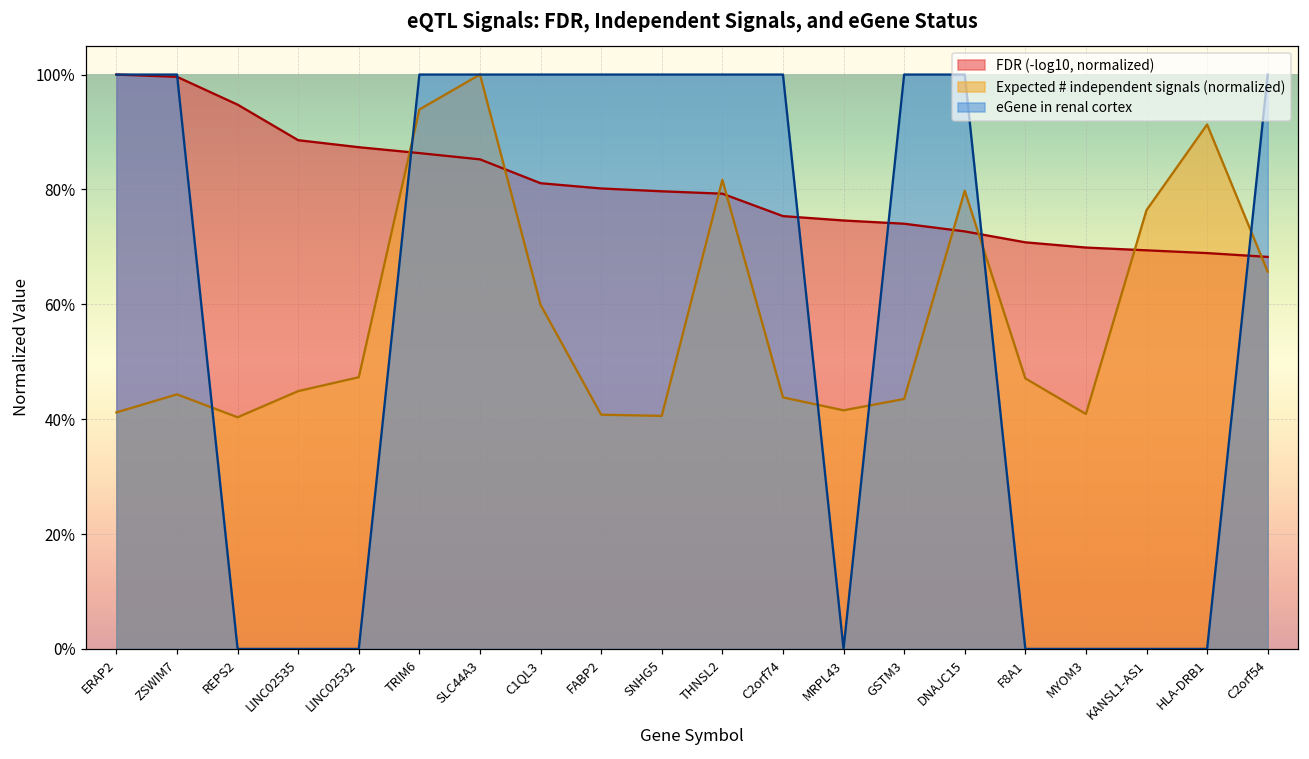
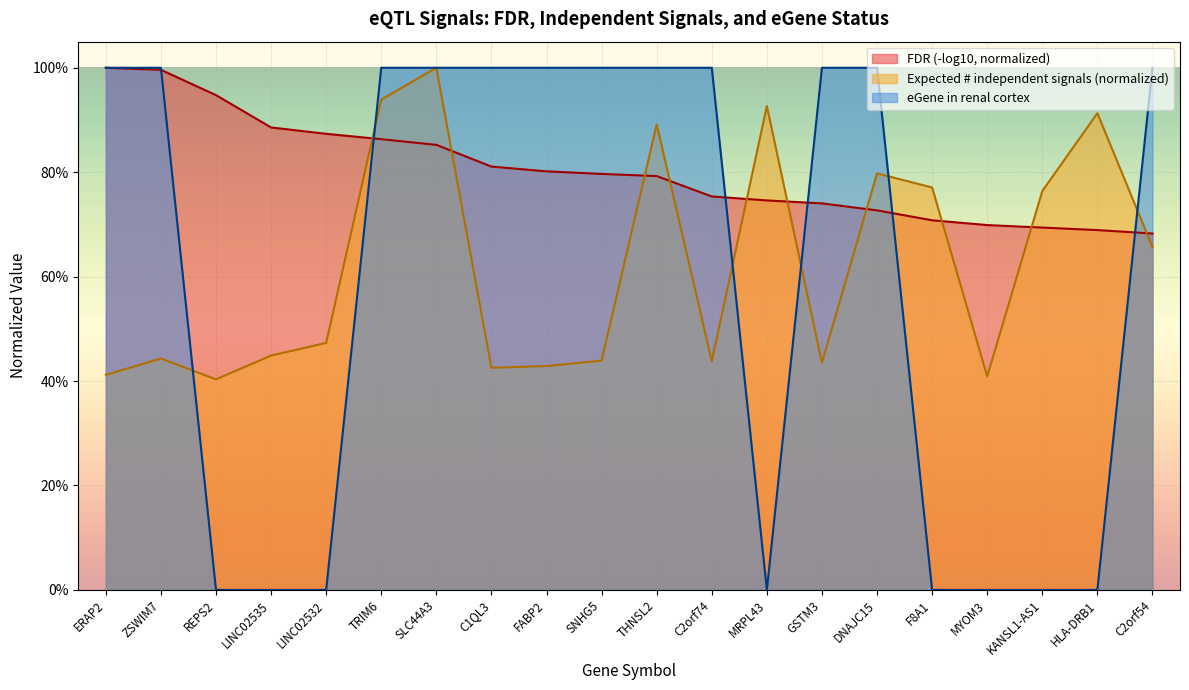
Expected # independent signals (normalized), C1QL3: 60% -> 43%
Expected # independent signals (normalized), FABP2: 41% -> 43%
Expected # independent signals (normalized), SNHG5: 41% -> 44%
Expected # independent signals (normalized), THNSL2: 82% -> 89%
Expected # independent signals (normalized), MRPL43: 42% -> 93%
Expected # independent signals (normalized), F8A1: 47% -> 77%
